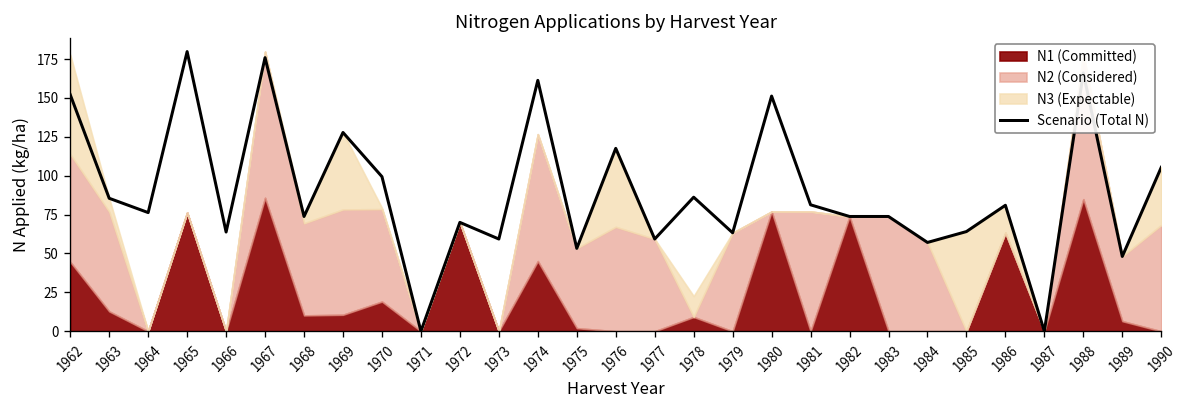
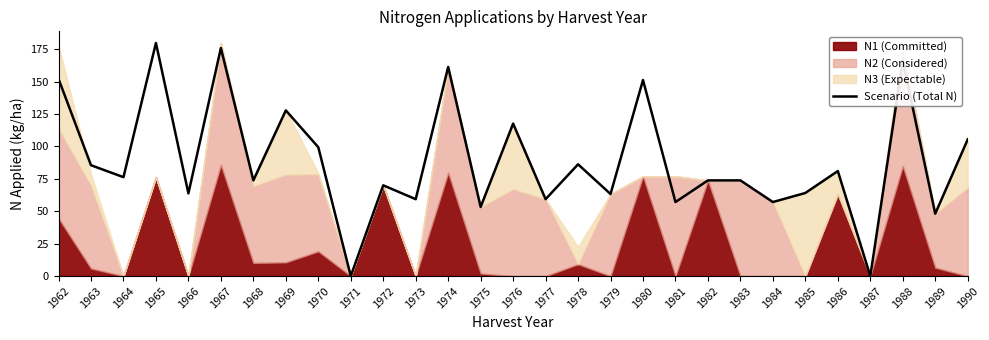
N1 (Committed), 1963: 13 -> 6
N1 (Committed), 1974: 45 -> 80
Scenario (Total N), 1981: 81 -> 57
